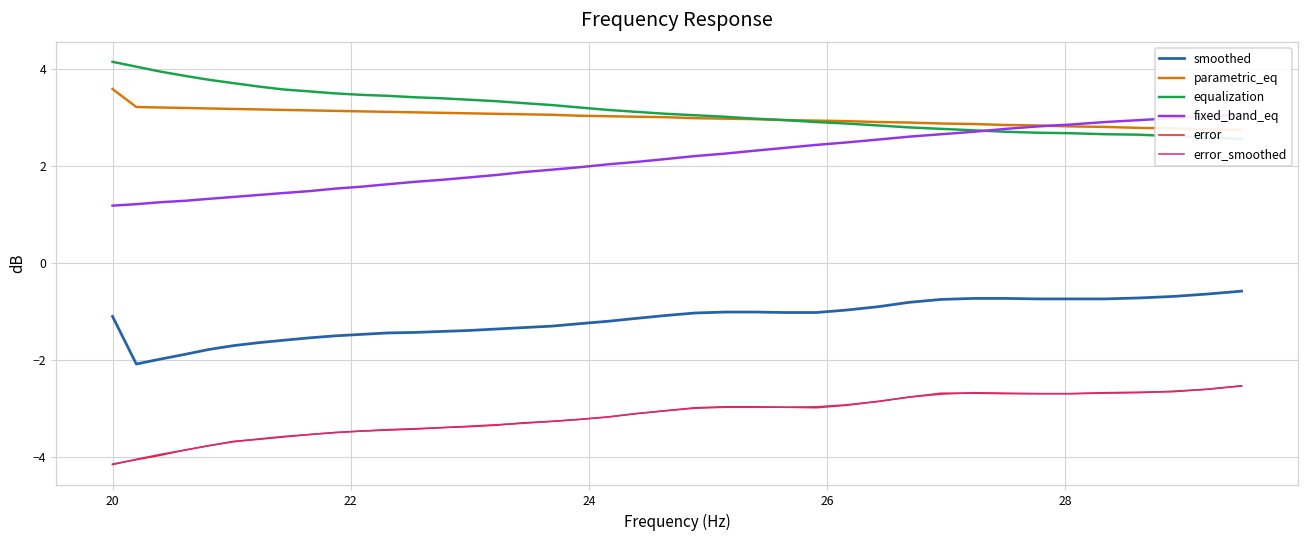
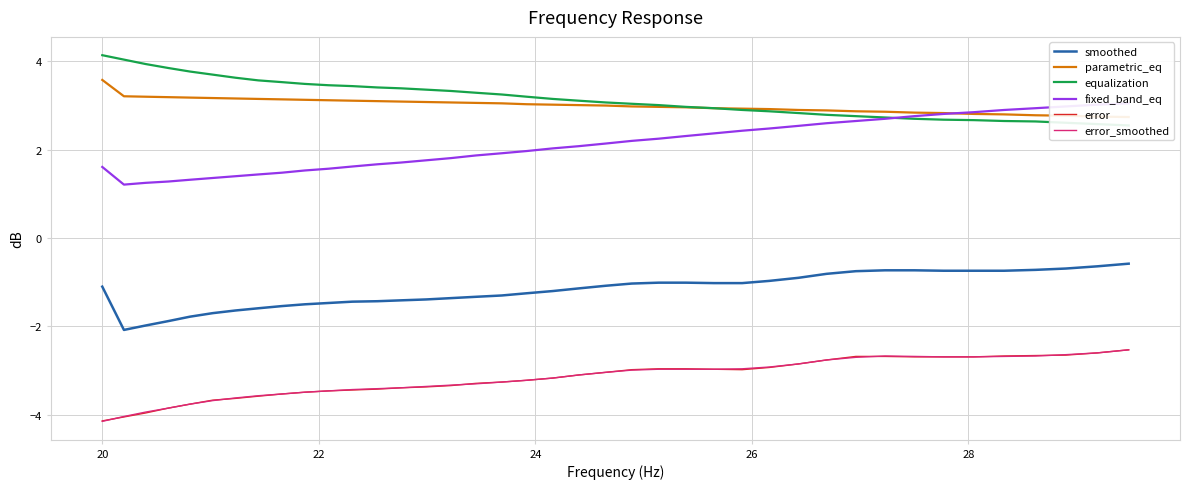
fixed_band_eq, 20: 1.2 -> 1.6
